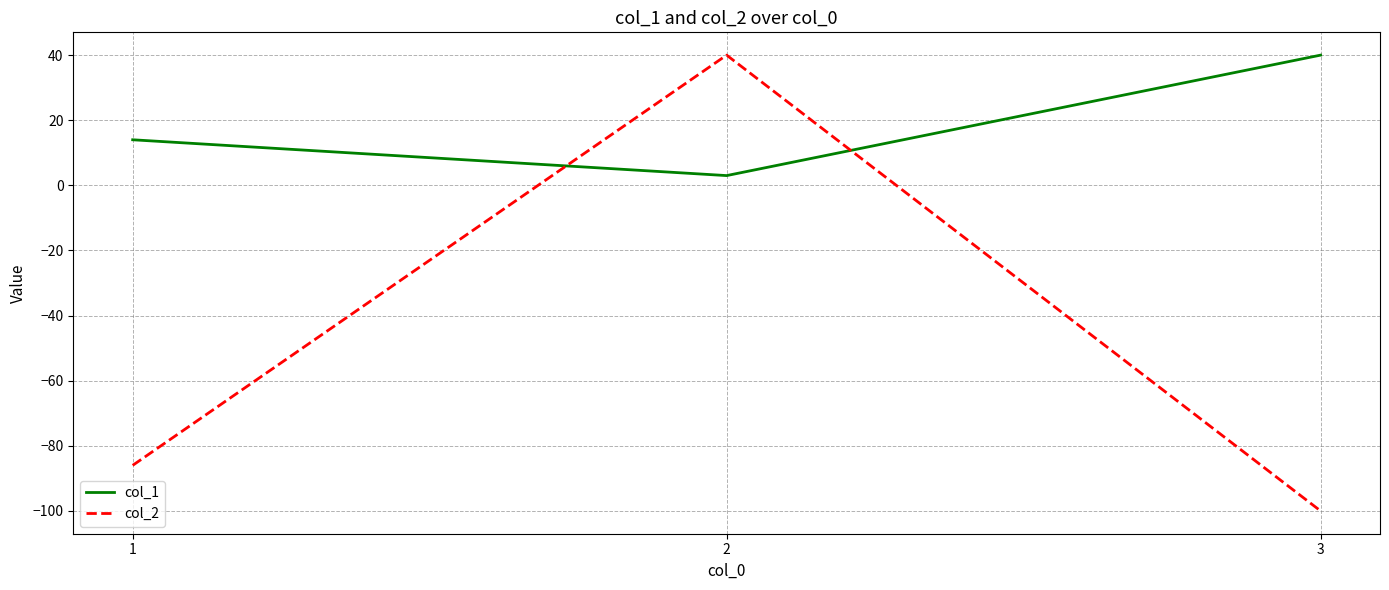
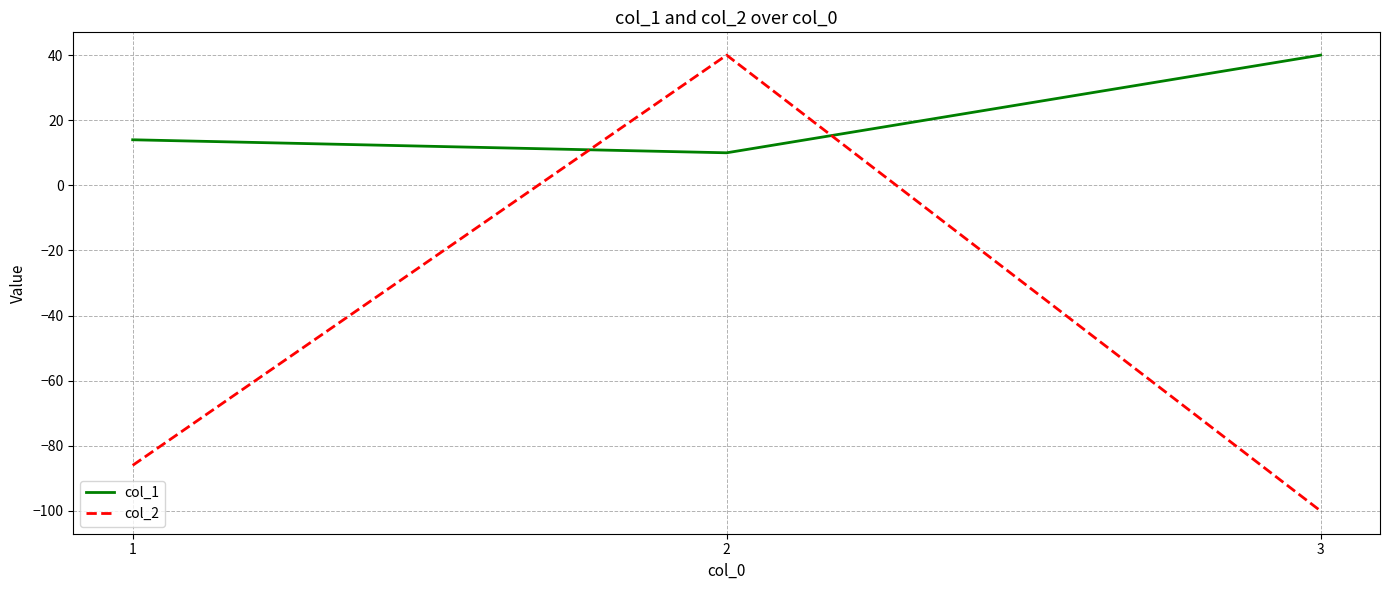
col_1, 2: 3 -> 10
